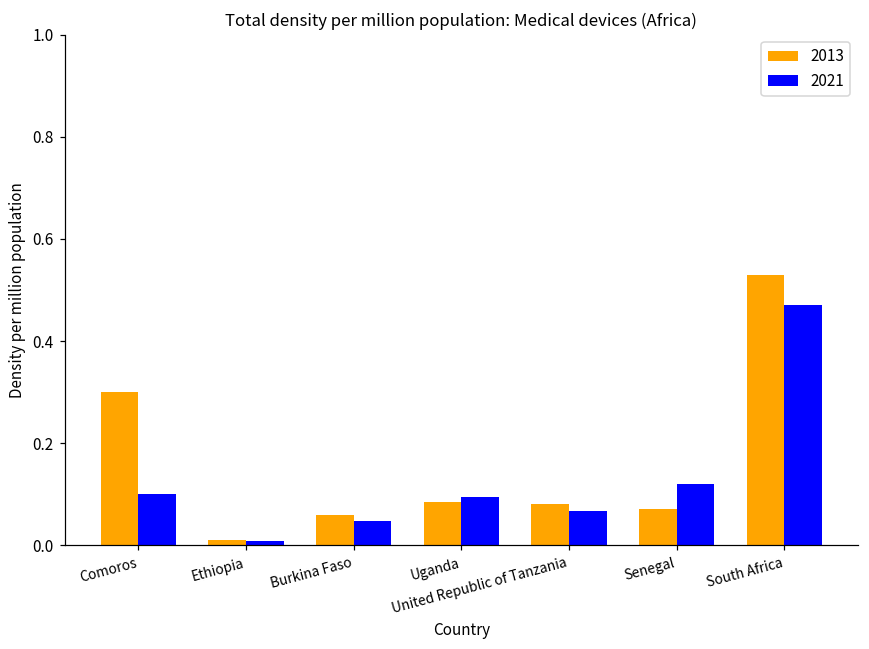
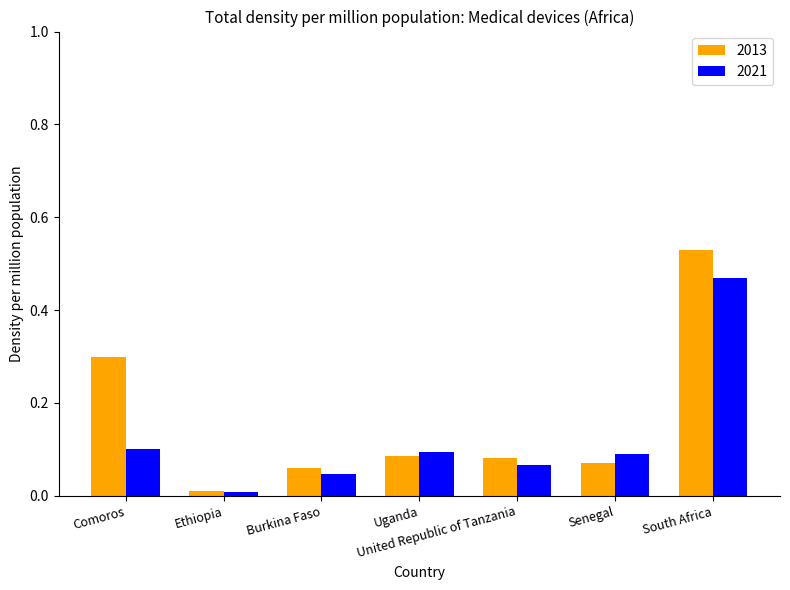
2021, Senegal: 0.12 -> 0.09
